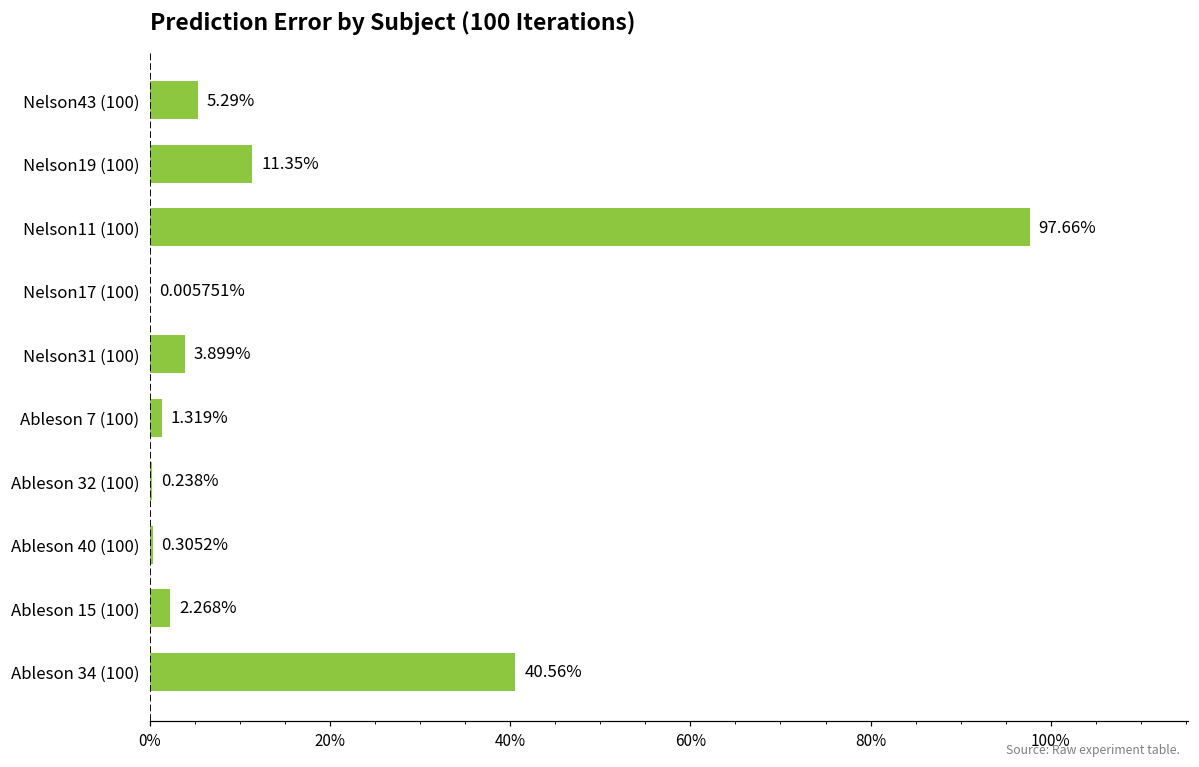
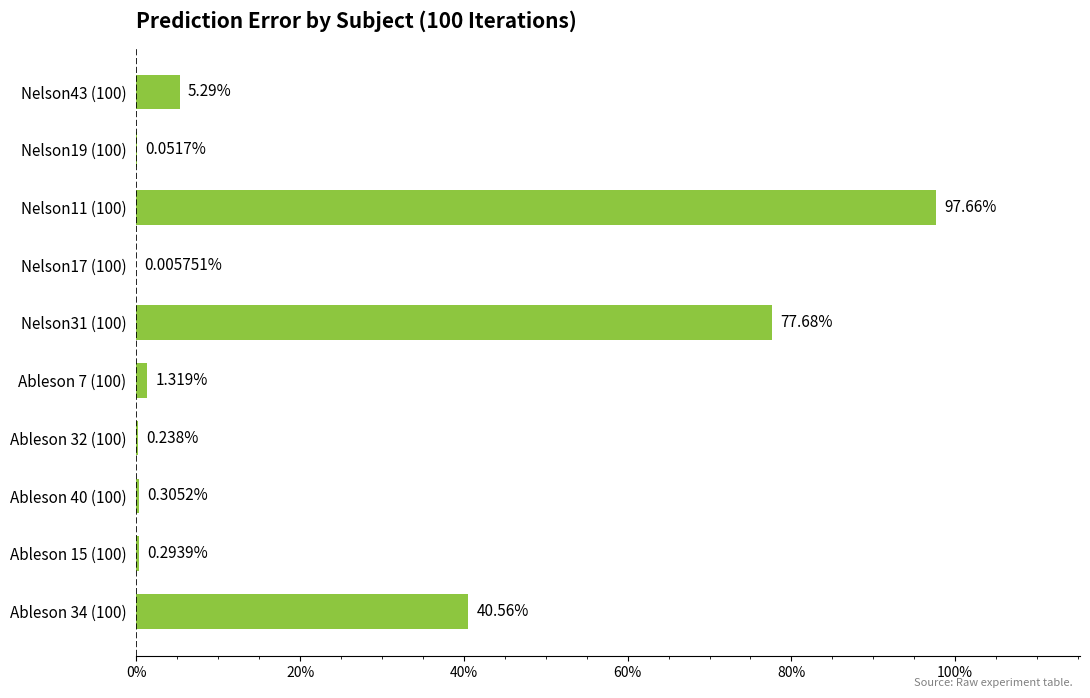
Nelson19 (100): 11.35% -> 0.0517%
Nelson31 (100): 3.899% -> 77.68%
Ableson 15 (100): 2.268% -> 0.2939%
